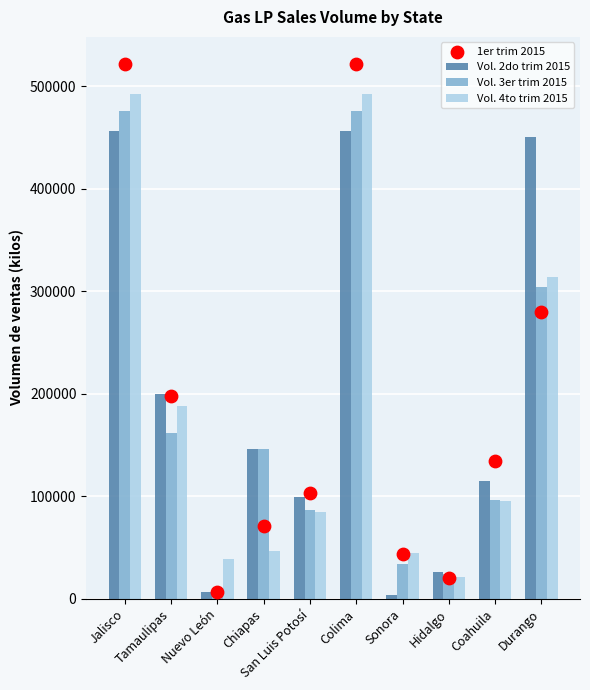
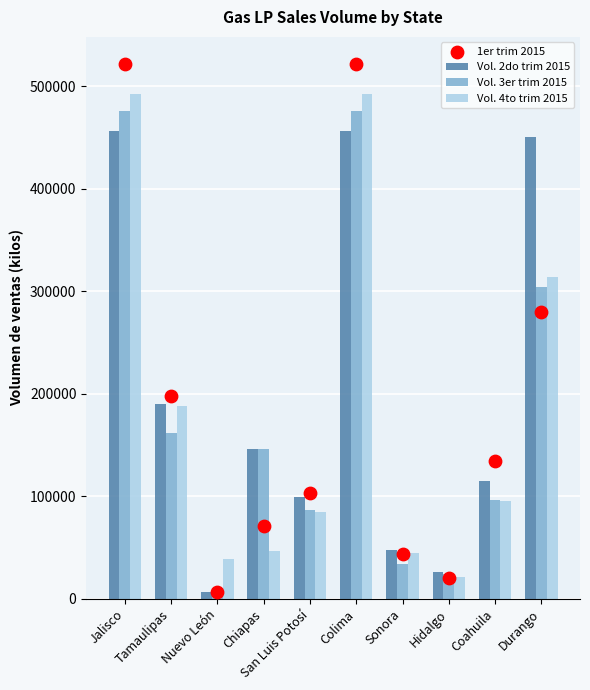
Vol. 2do trim 2015, Tamaulipas: 199000 -> 190000
Vol. 2do trim 2015, Sonora: 4000 -> 47000
